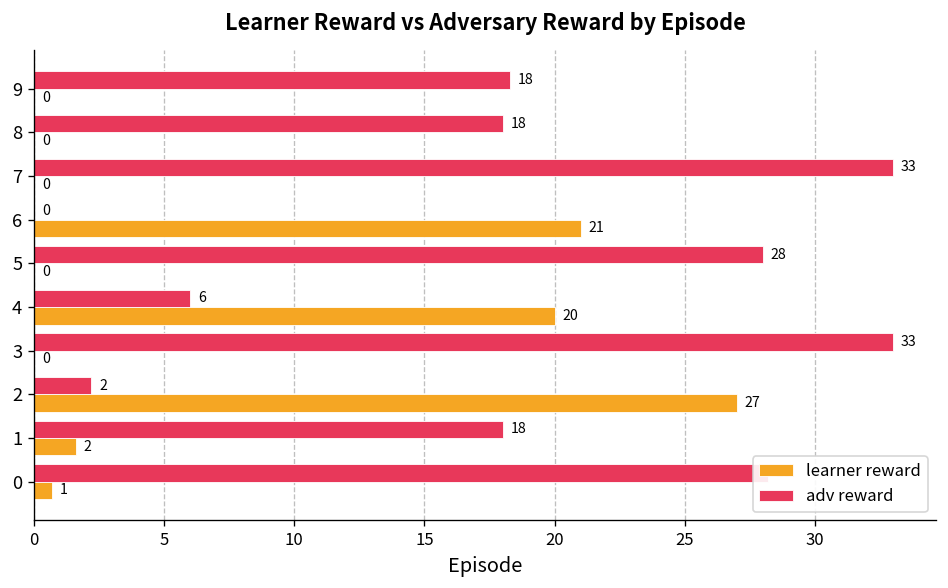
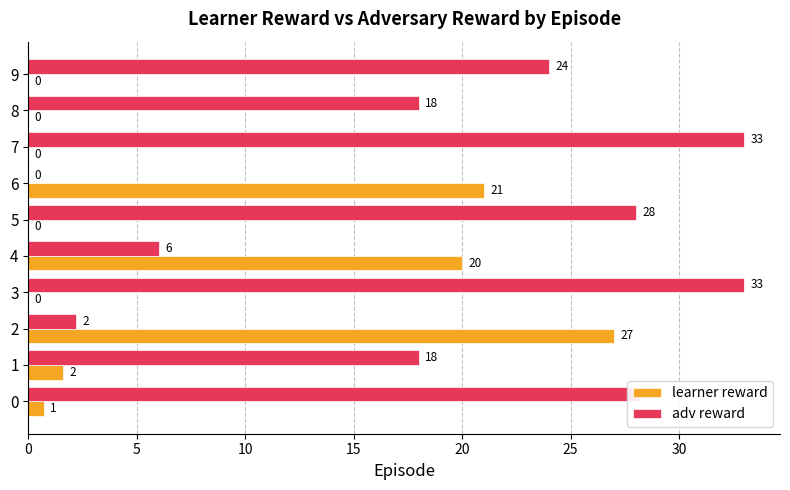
adv reward, 9: 18 -> 24
